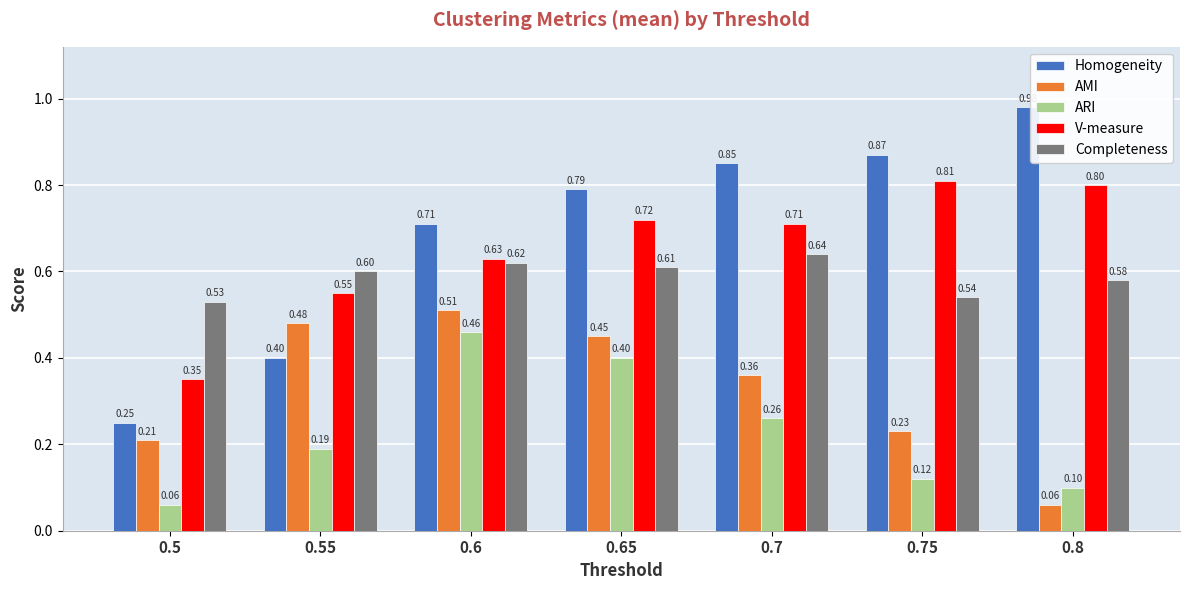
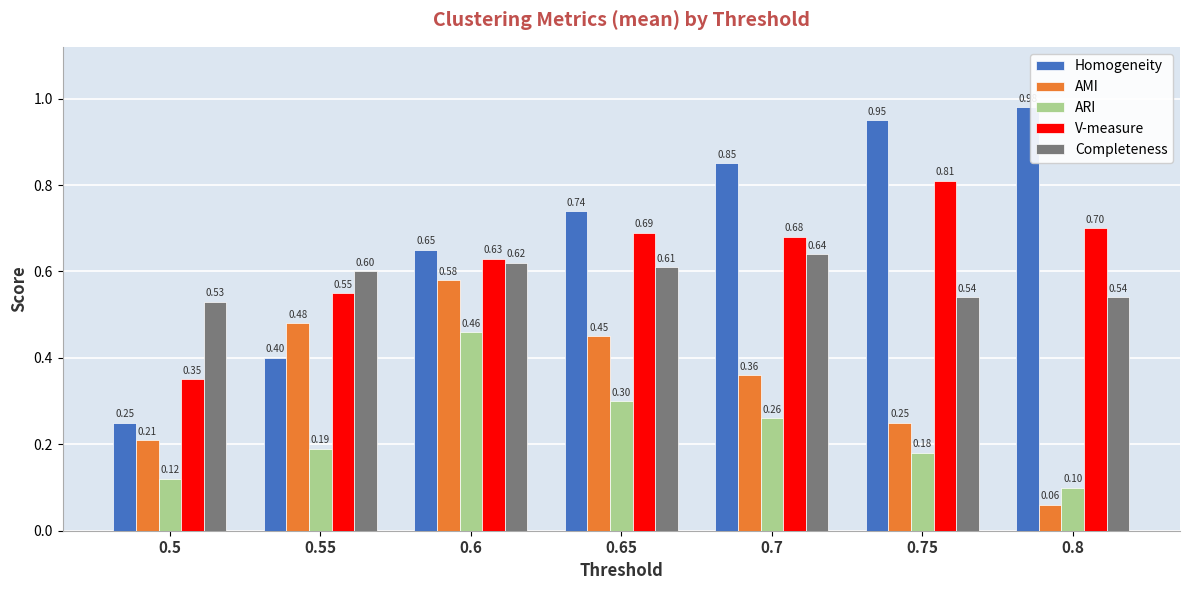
ARI, 0.5: 0.06 -> 0.12
Homogeneity, 0.6: 0.71 -> 0.65
AMI, 0.6: 0.51 -> 0.58
Homogeneity, 0.65: 0.79 -> 0.74
ARI, 0.65: 0.40 -> 0.30
V-measure, 0.65: 0.72 -> 0.69
V-measure, 0.7: 0.71 -> 0.68
Homogeneity, 0.75: 0.87 -> 0.95
AMI, 0.75: 0.23 -> 0.25
ARI, 0.75: 0.12 -> 0.18
V-measure, 0.8: 0.80 -> 0.70
Completeness, 0.8: 0.58 -> 0.54
